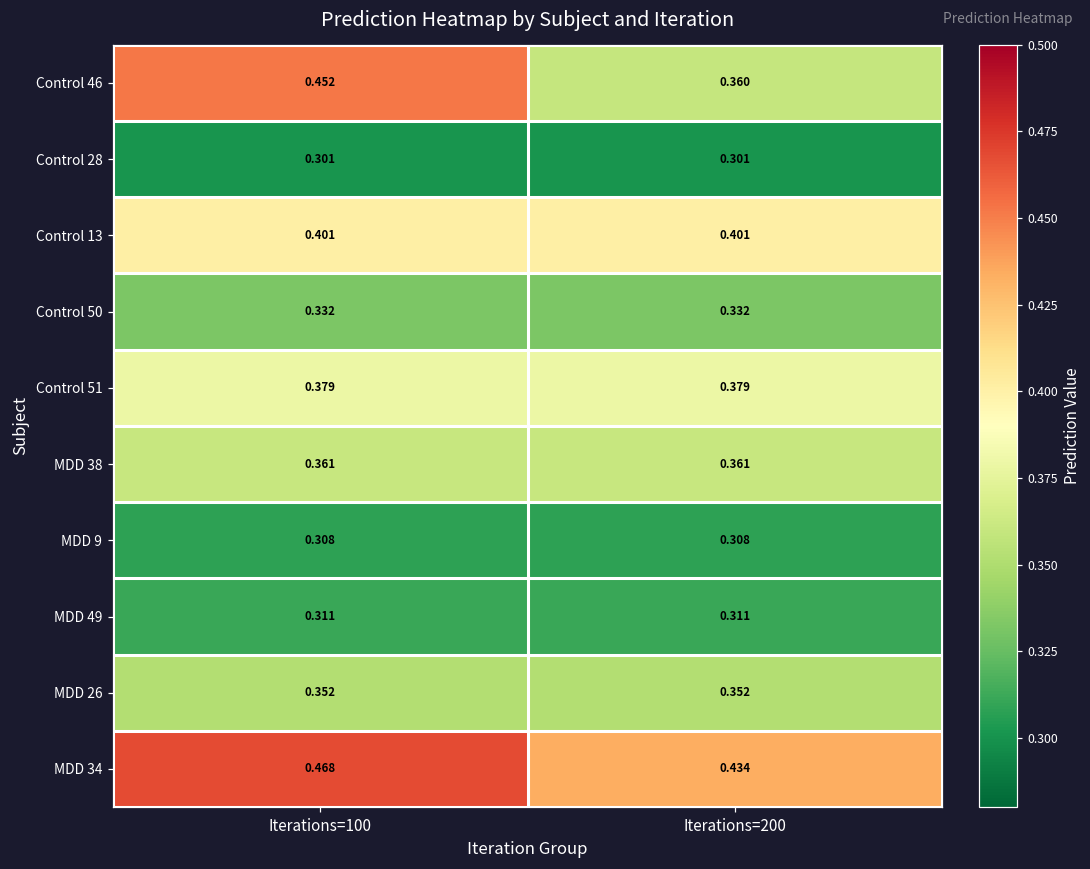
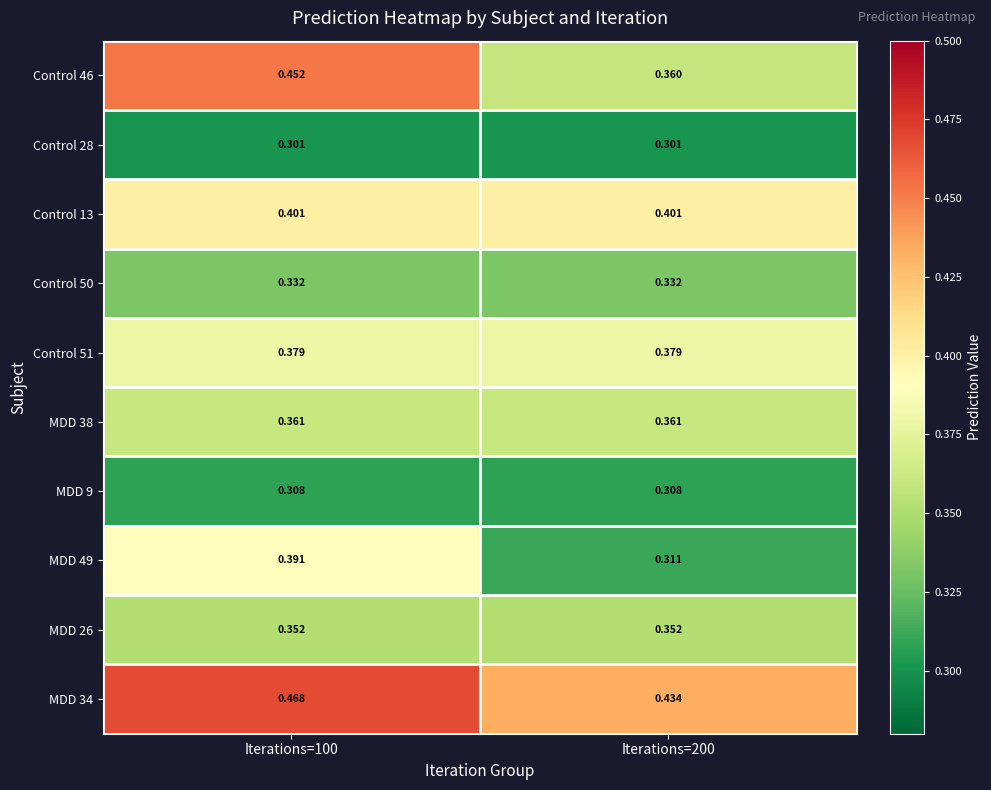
MDD 49, Iterations=100: 0.311 -> 0.391
